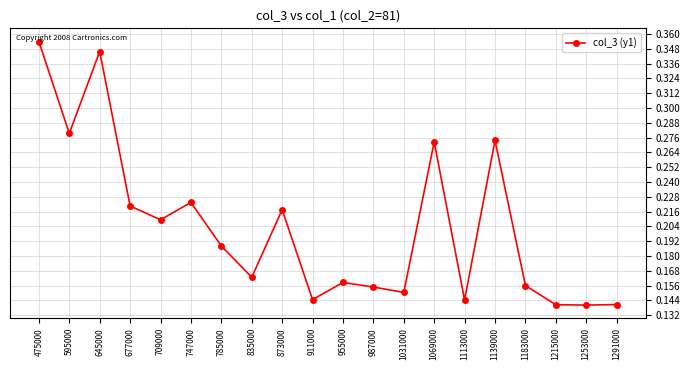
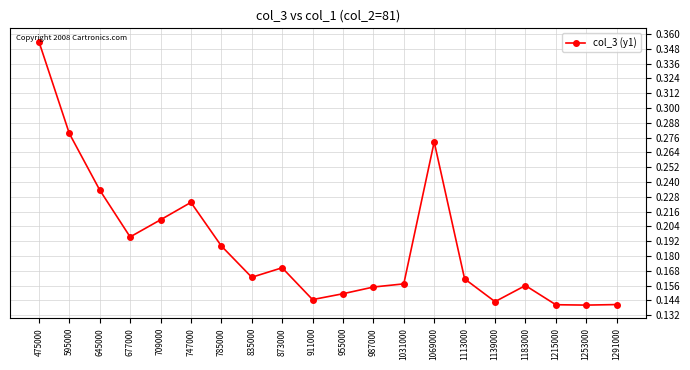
645000: 0.346 -> 0.234
677000: 0.221 -> 0.196
873000: 0.218 -> 0.170
955000: 0.159 -> 0.149
1031000: 0.151 -> 0.157
1113000: 0.144 -> 0.162
1139000: 0.274 -> 0.143
